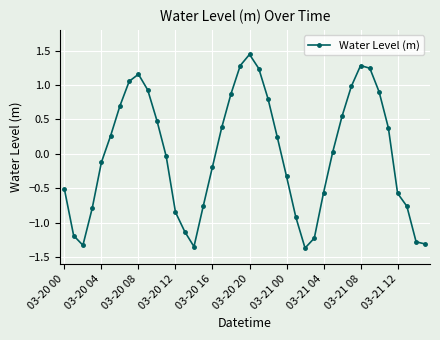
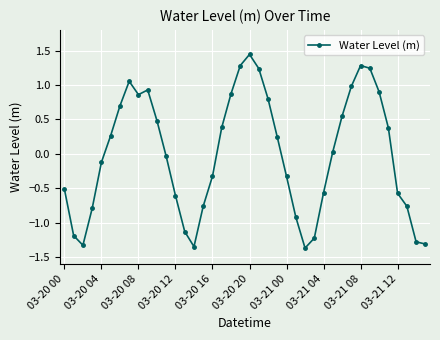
03-20 08: 1.2 -> 0.9
03-20 12: -0.8 -> -0.6
03-20 16: -0.2 -> -0.3
